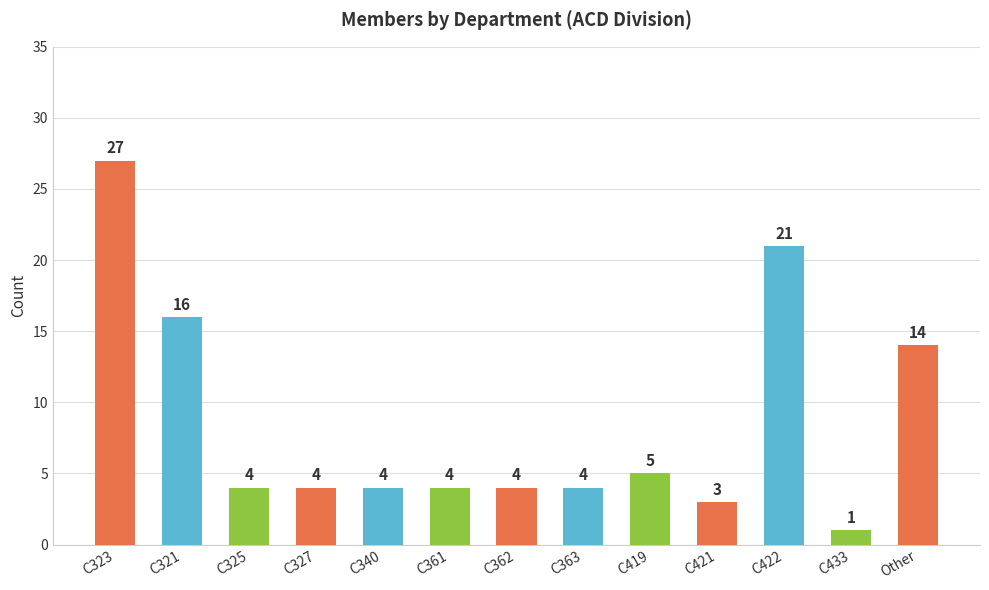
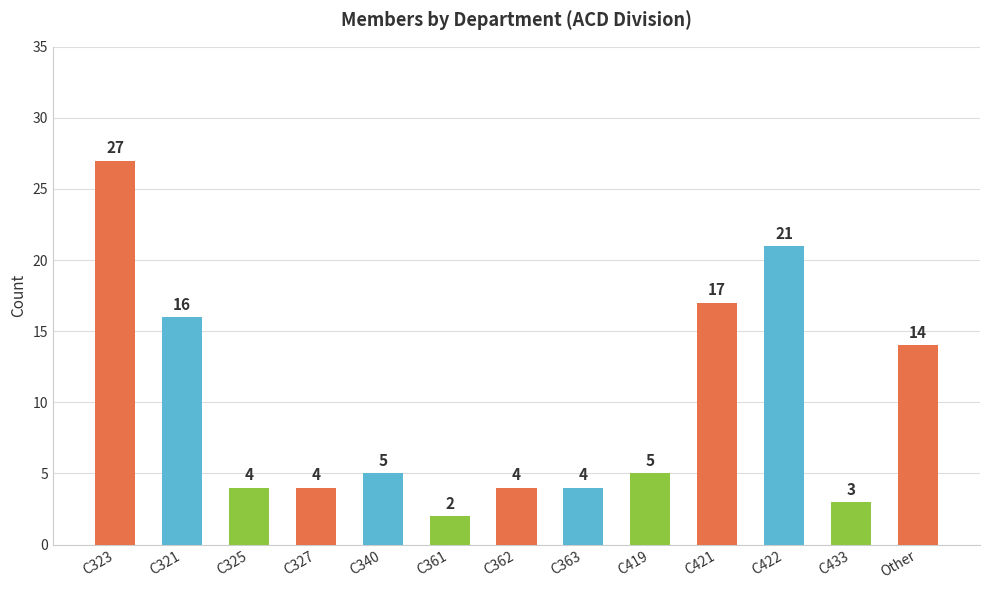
C340: 4 -> 5
C361: 4 -> 2
C421: 3 -> 17
C433: 1 -> 3
